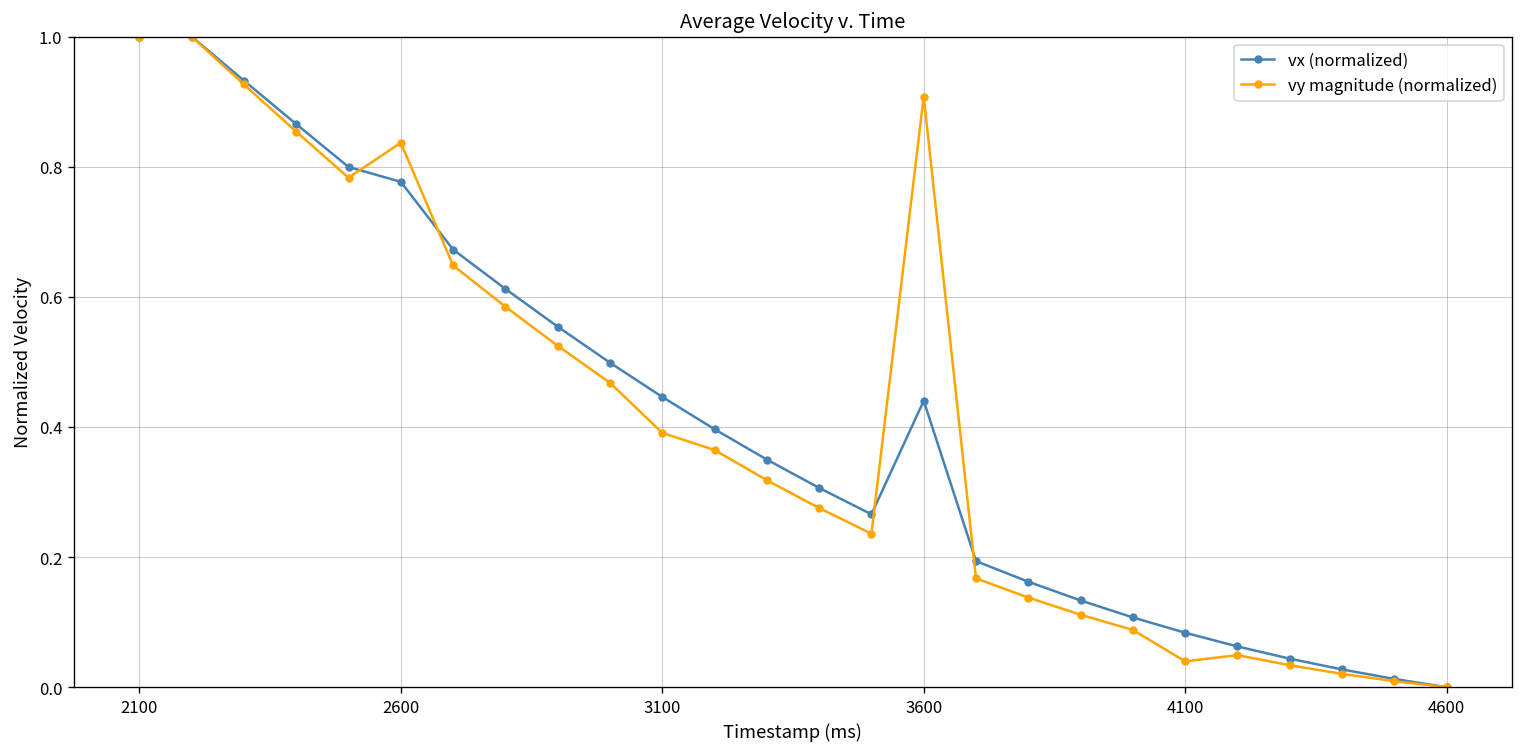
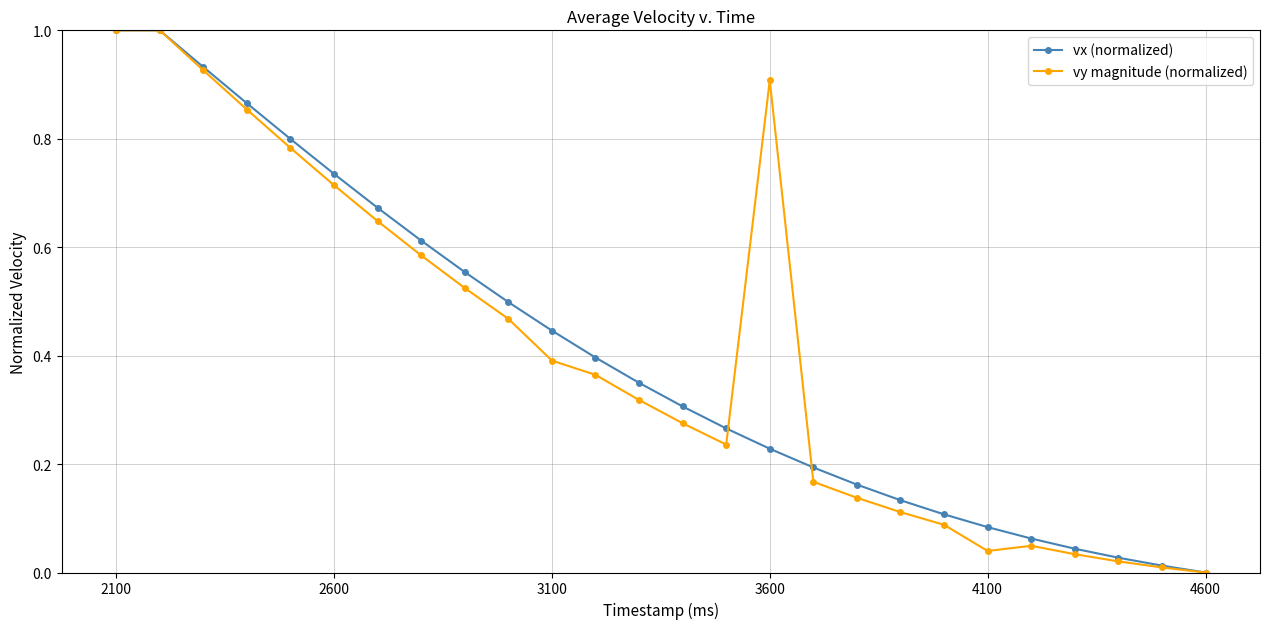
vx (normalized), 2600: 0.78 -> 0.74
vy magnitude (normalized), 2600: 0.84 -> 0.71
vx (normalized), 3600: 0.44 -> 0.23
